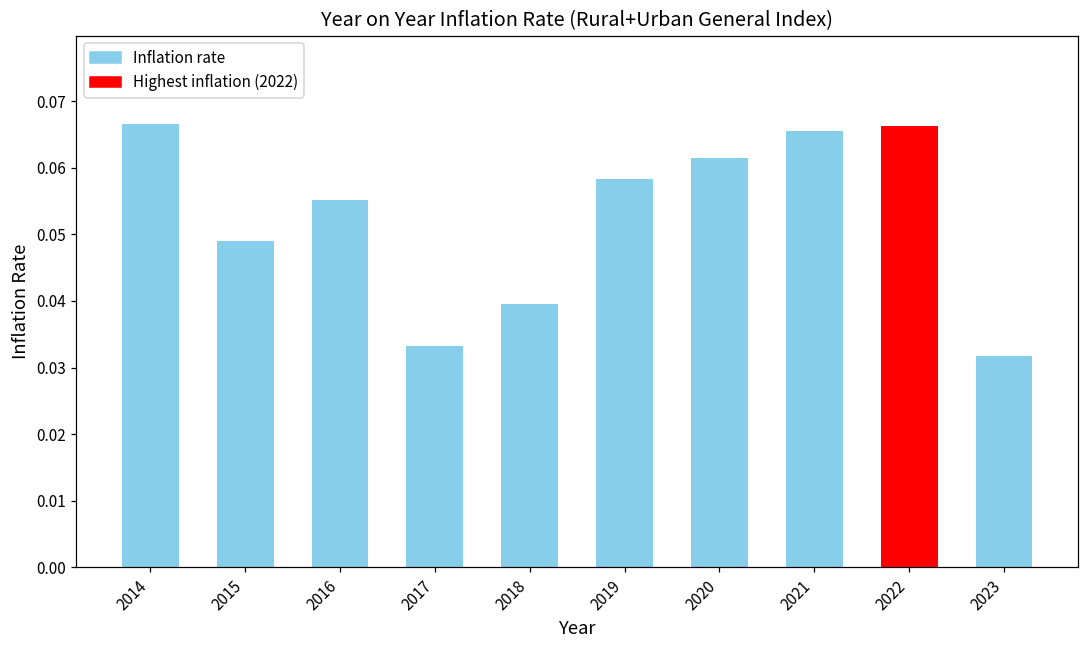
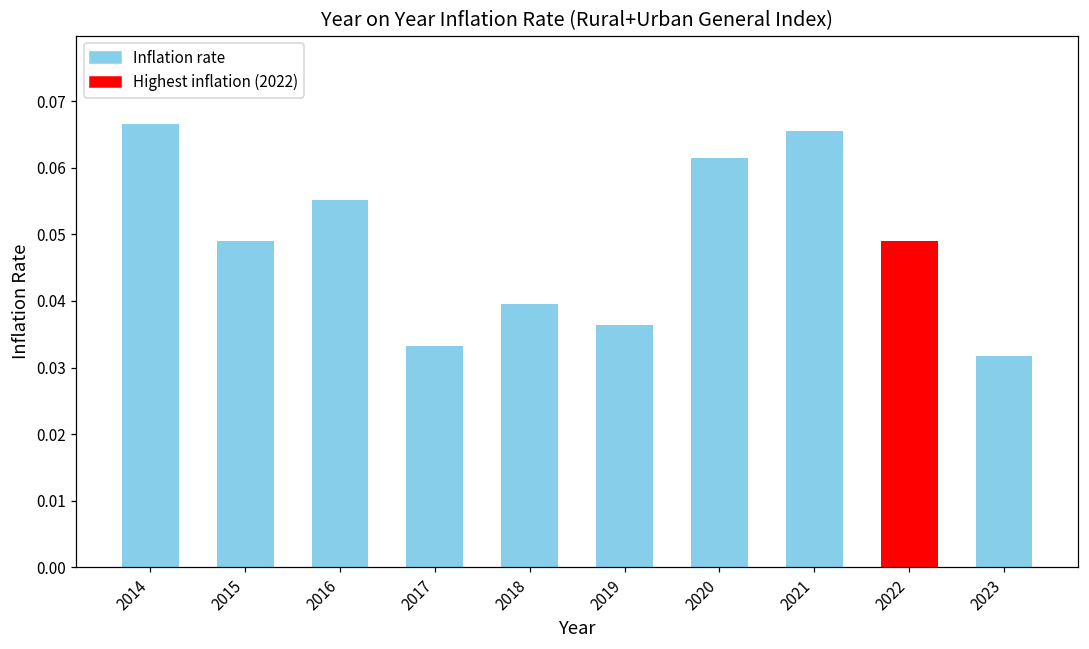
2019: 0.058 -> 0.036
2022: 0.066 -> 0.049
